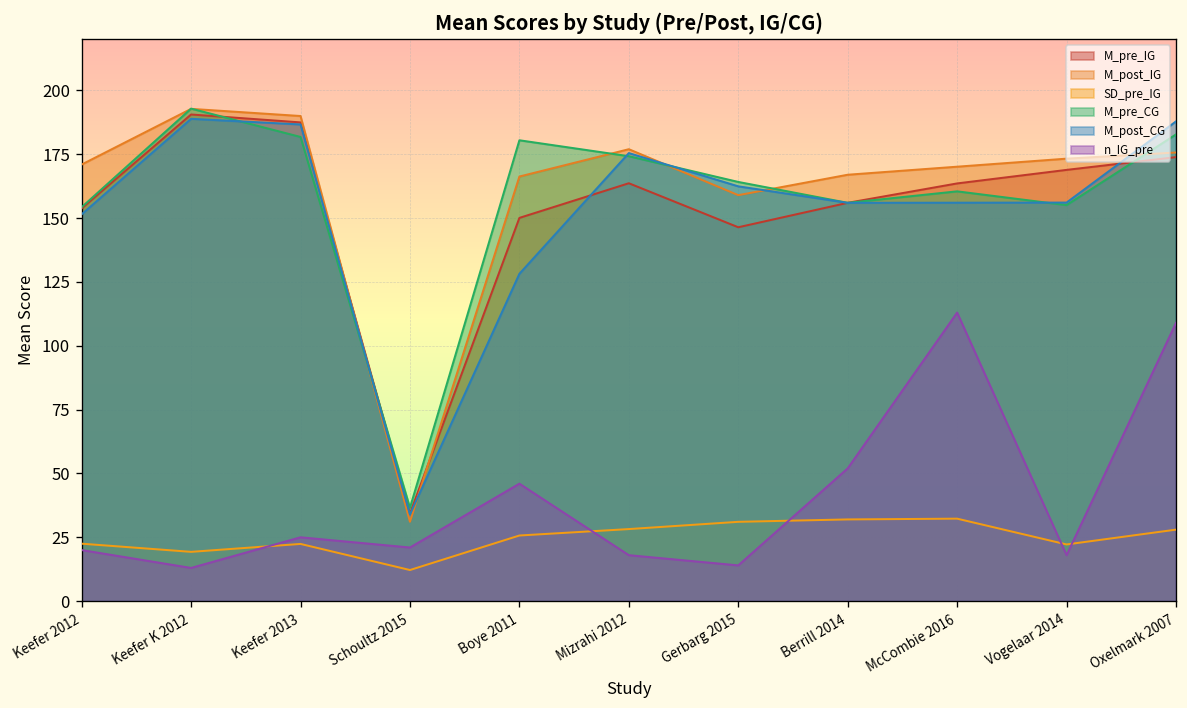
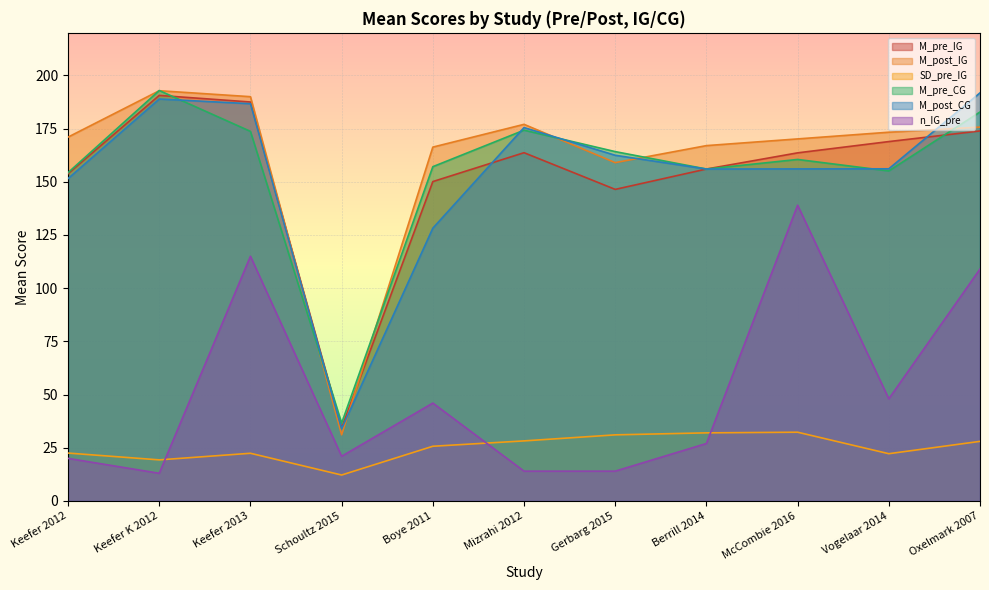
M_pre_CG, Keefer 2013: 182 -> 174
n_IG_pre, Keefer 2013: 25 -> 115
M_pre_CG, Boye 2011: 181 -> 157
n_IG_pre, Mizrahi 2012: 18 -> 14
n_IG_pre, Berrill 2014: 52 -> 27
n_IG_pre, McCombie 2016: 113 -> 139
n_IG_pre, Vogelaar 2014: 18 -> 48
M_post_CG, Oxelmark 2007: 188 -> 192
